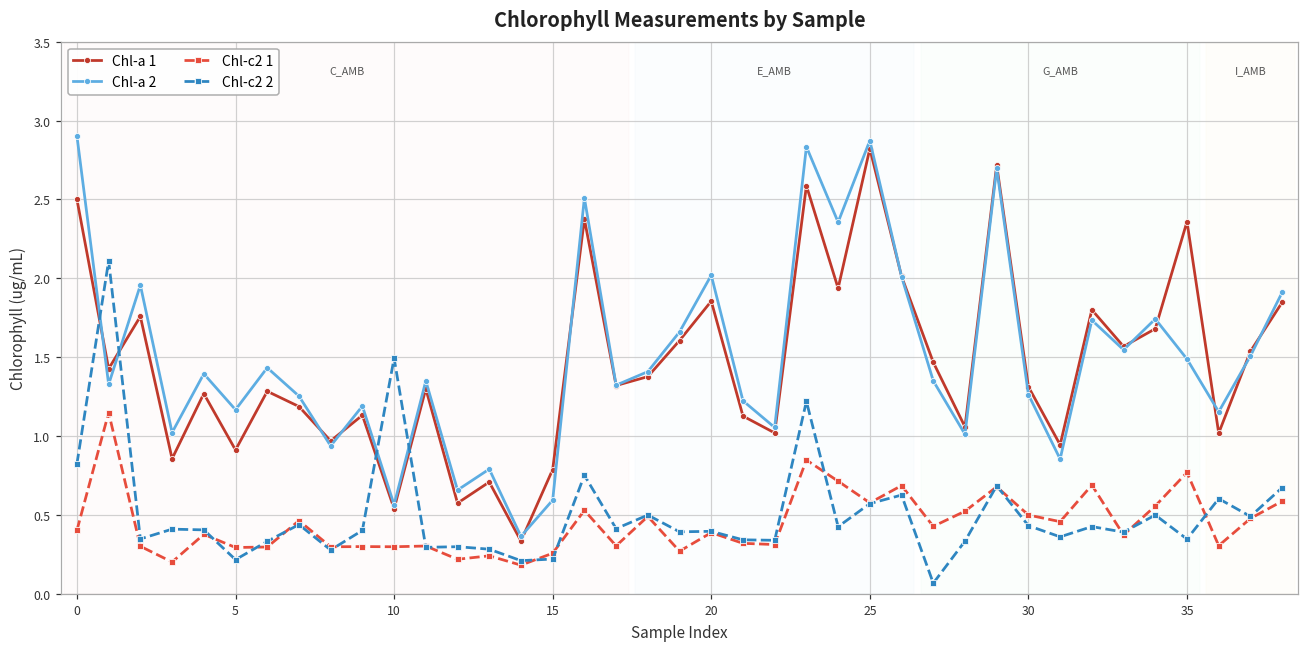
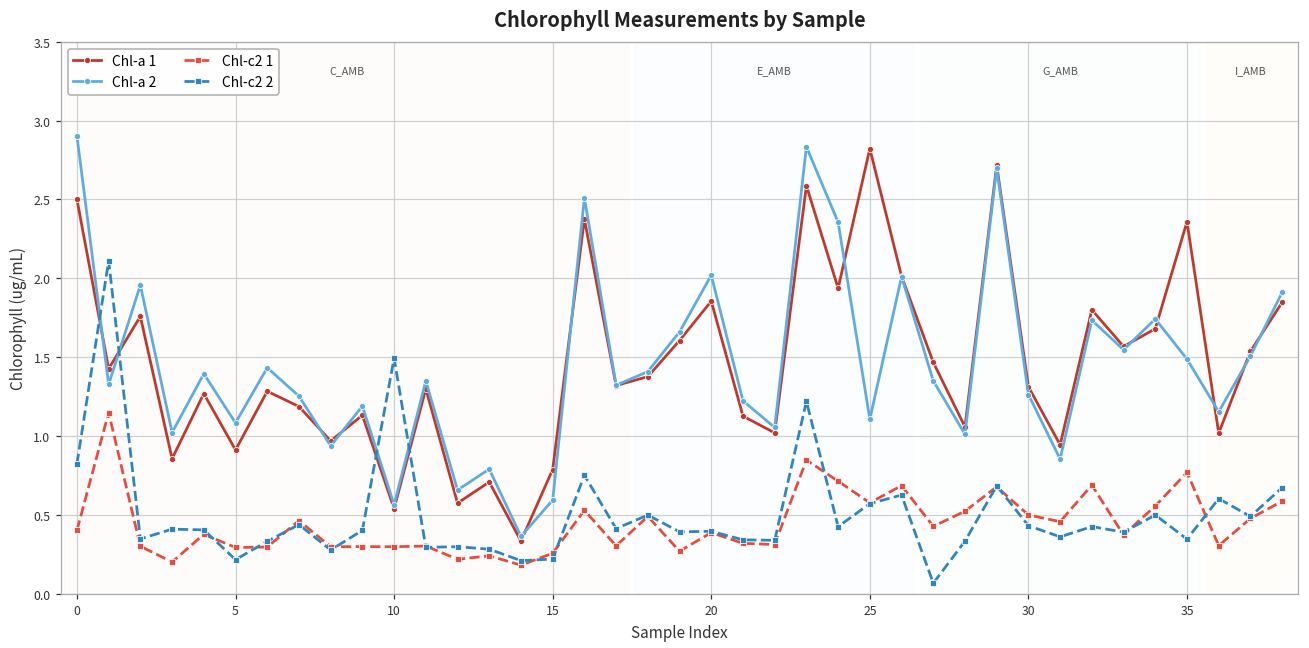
Chl-a 2, 5: 1.17 -> 1.08
Chl-a 2, 25: 2.87 -> 1.11
